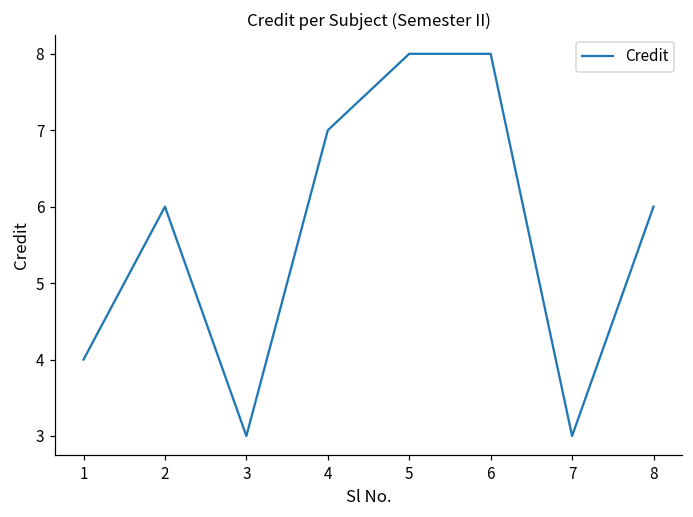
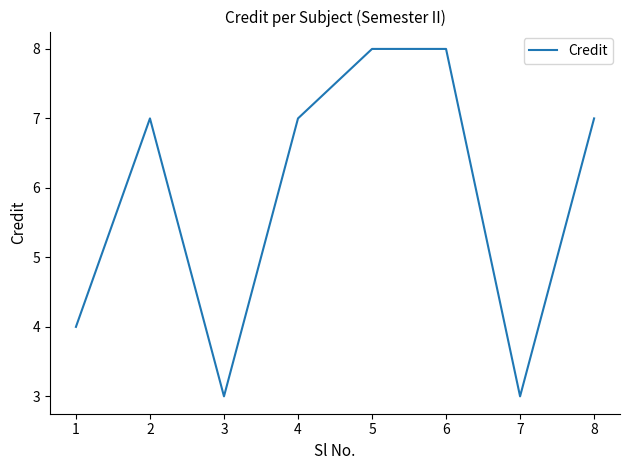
2: 6 -> 7
8: 6 -> 7
